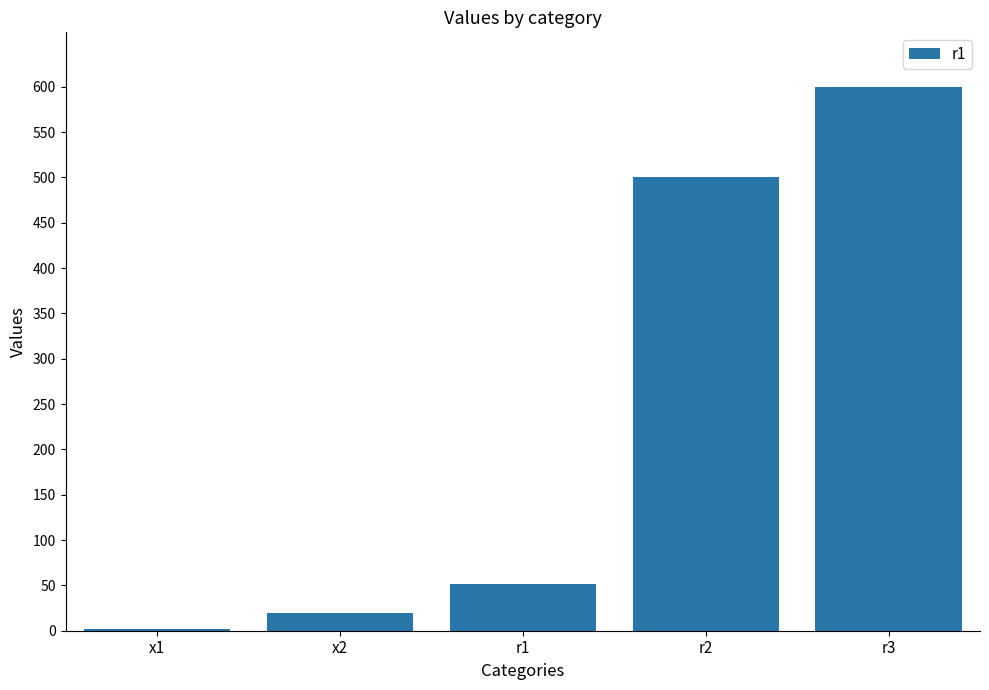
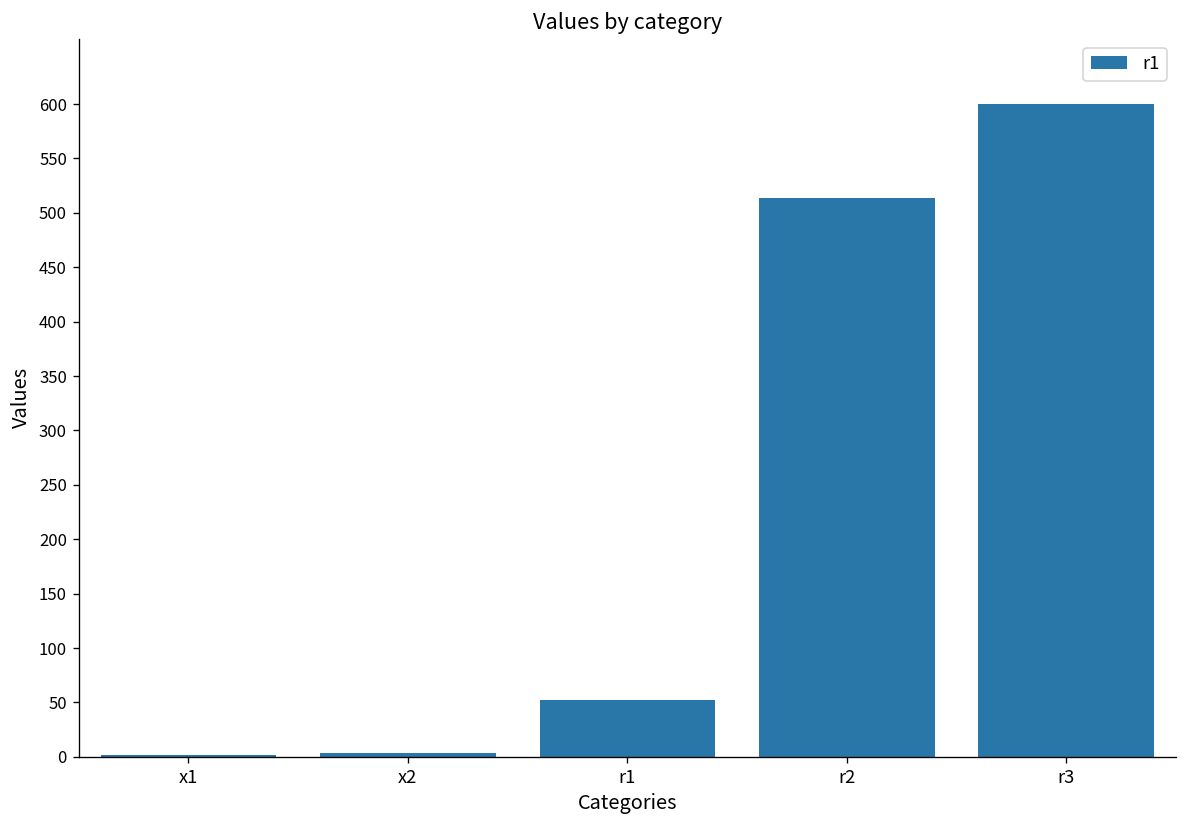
x2: 20 -> 0
r2: 500 -> 510
